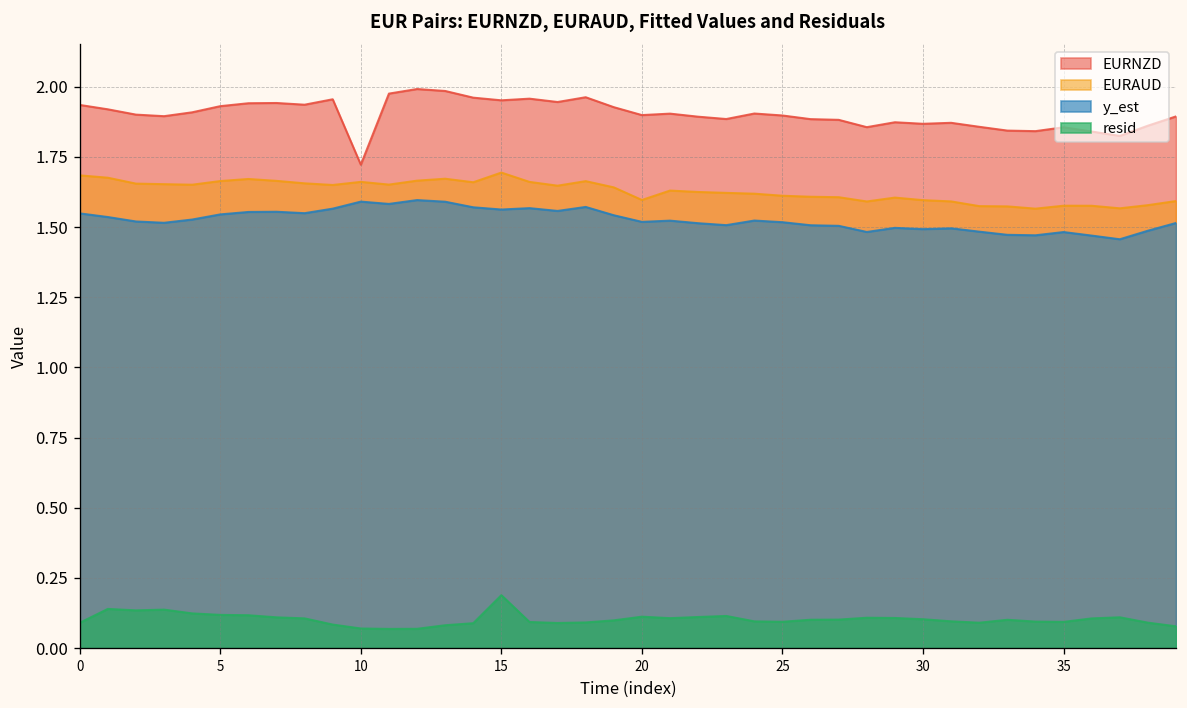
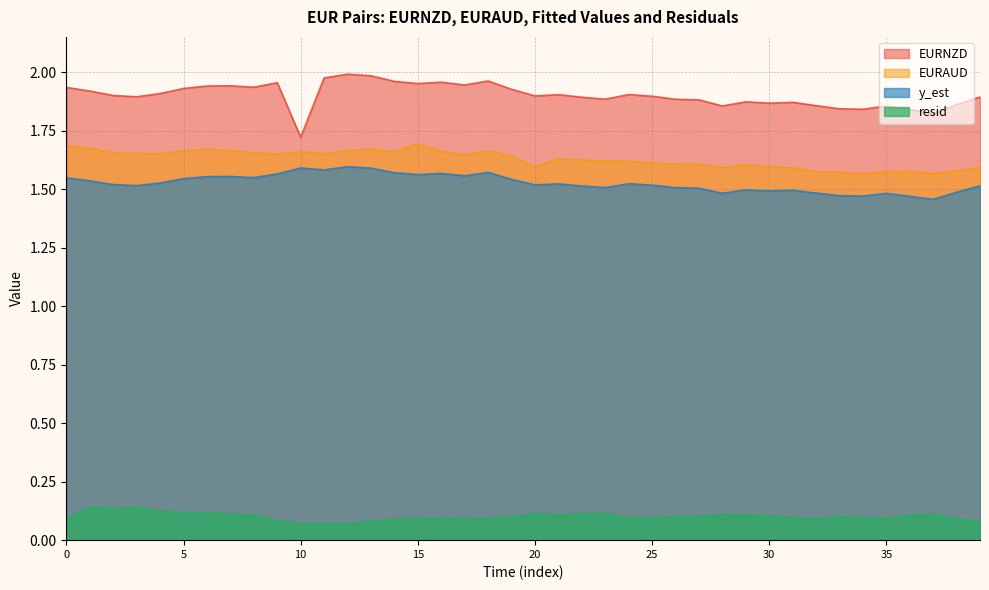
resid, 15: 0.19 -> 0.09
